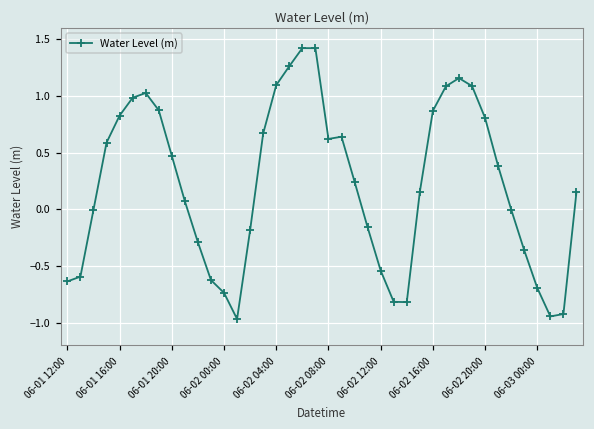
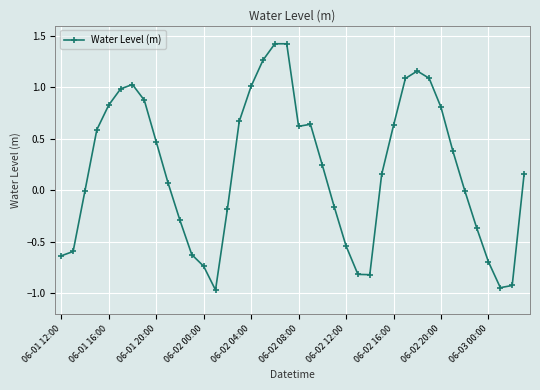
06-02 04:00: 1.10 -> 1.01
06-02 16:00: 0.87 -> 0.63
